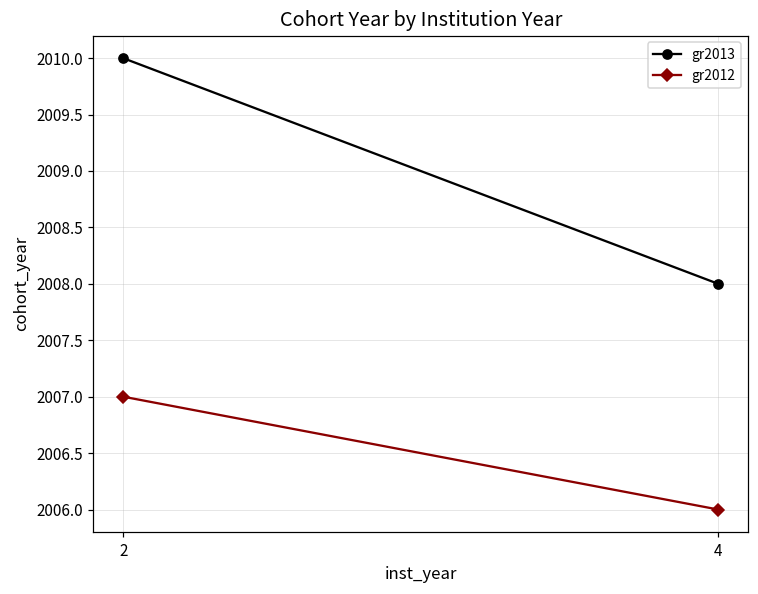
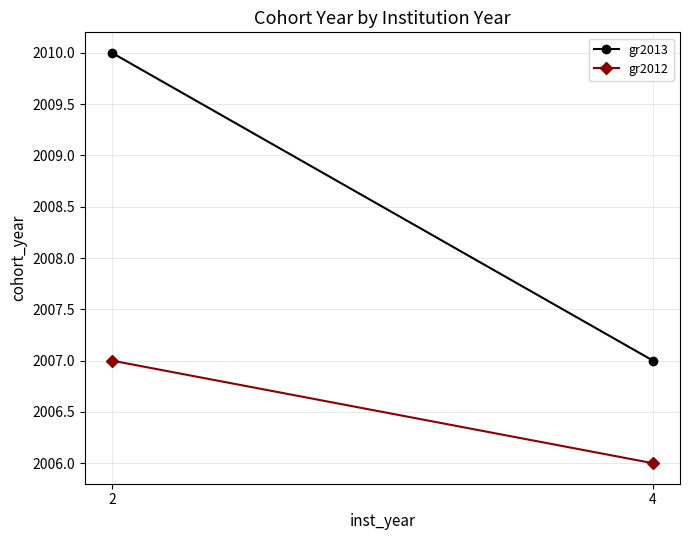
gr2013, 4: 2008 -> 2007
